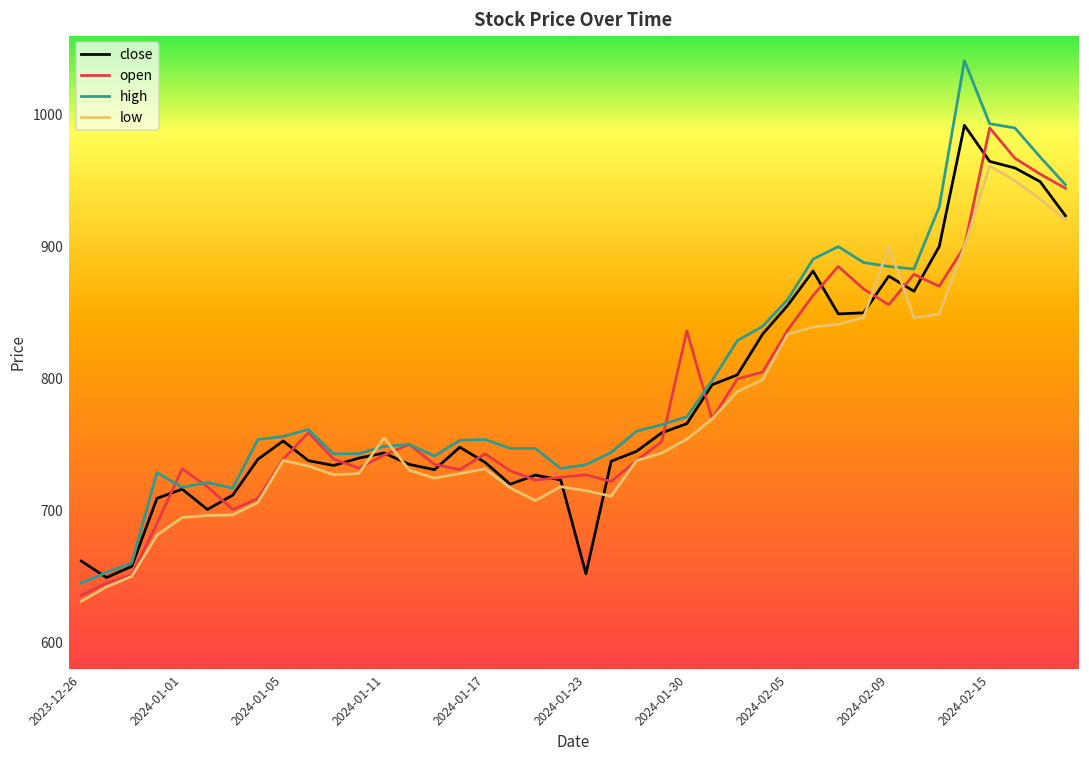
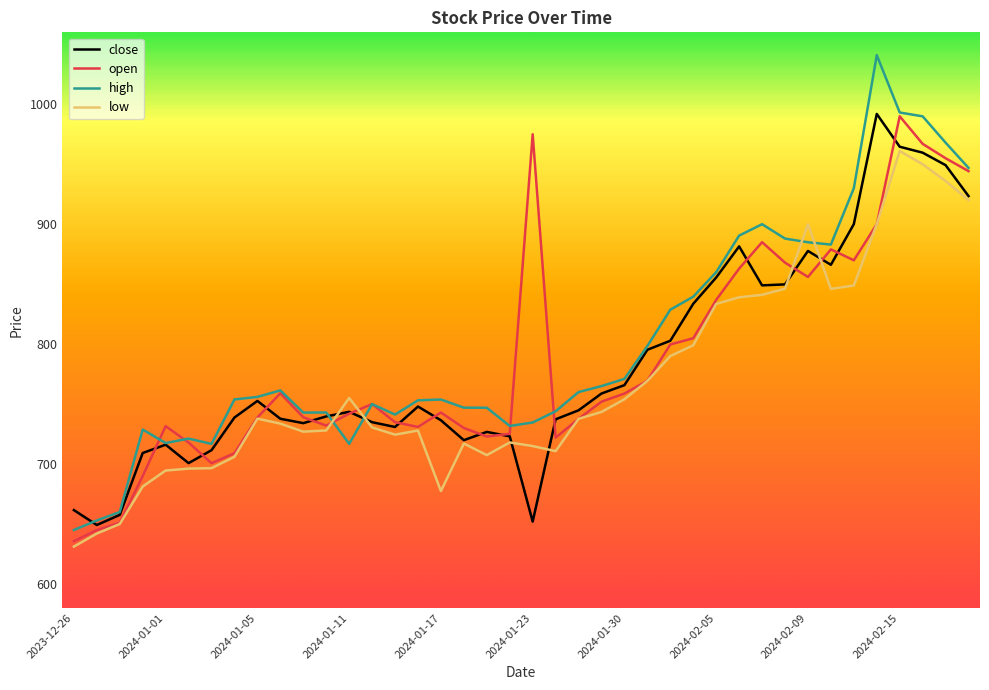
high, 2024-01-11: 749 -> 717
low, 2024-01-17: 732 -> 677
open, 2024-01-23: 727 -> 975
open, 2024-01-30: 836 -> 759
